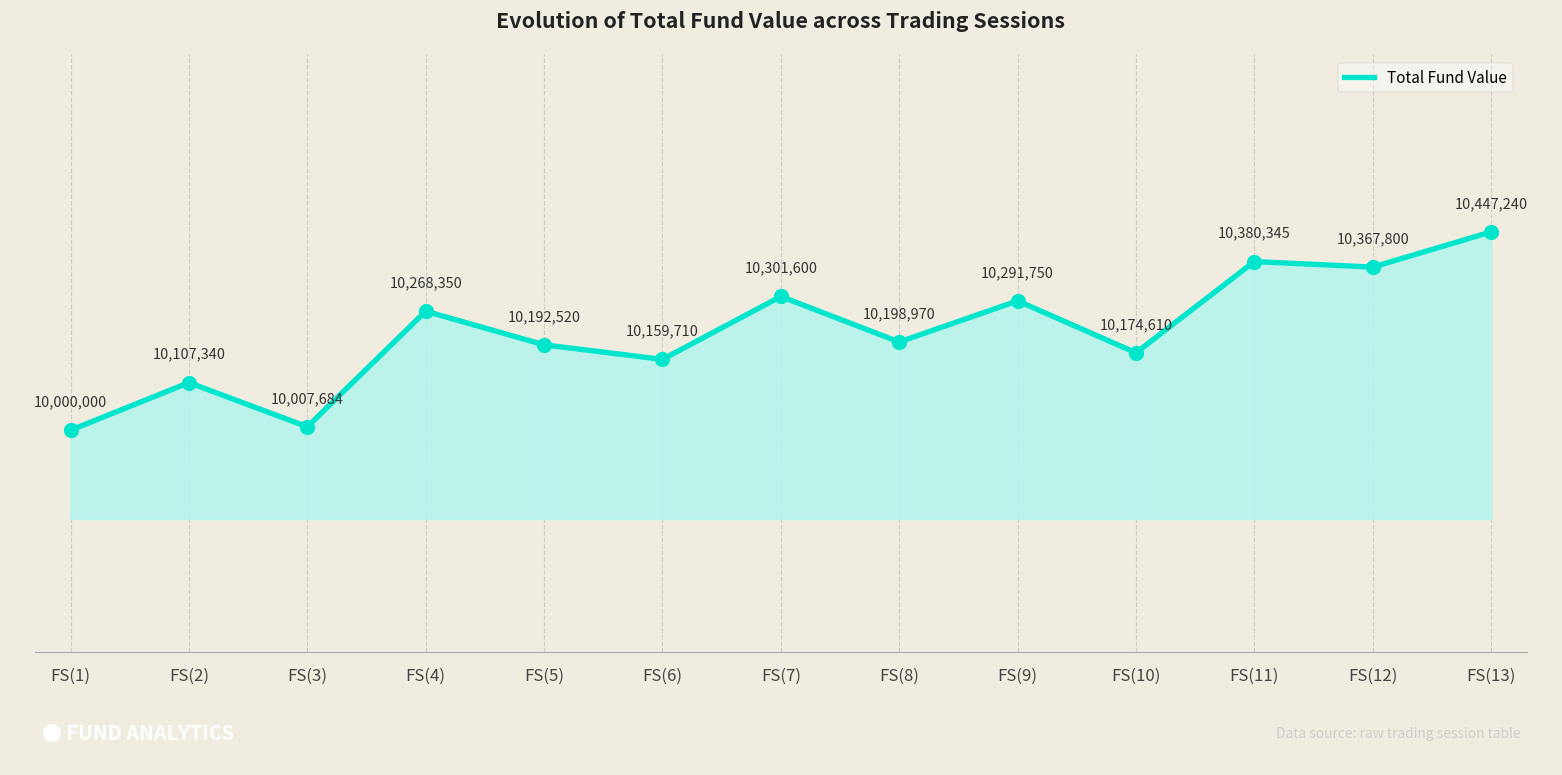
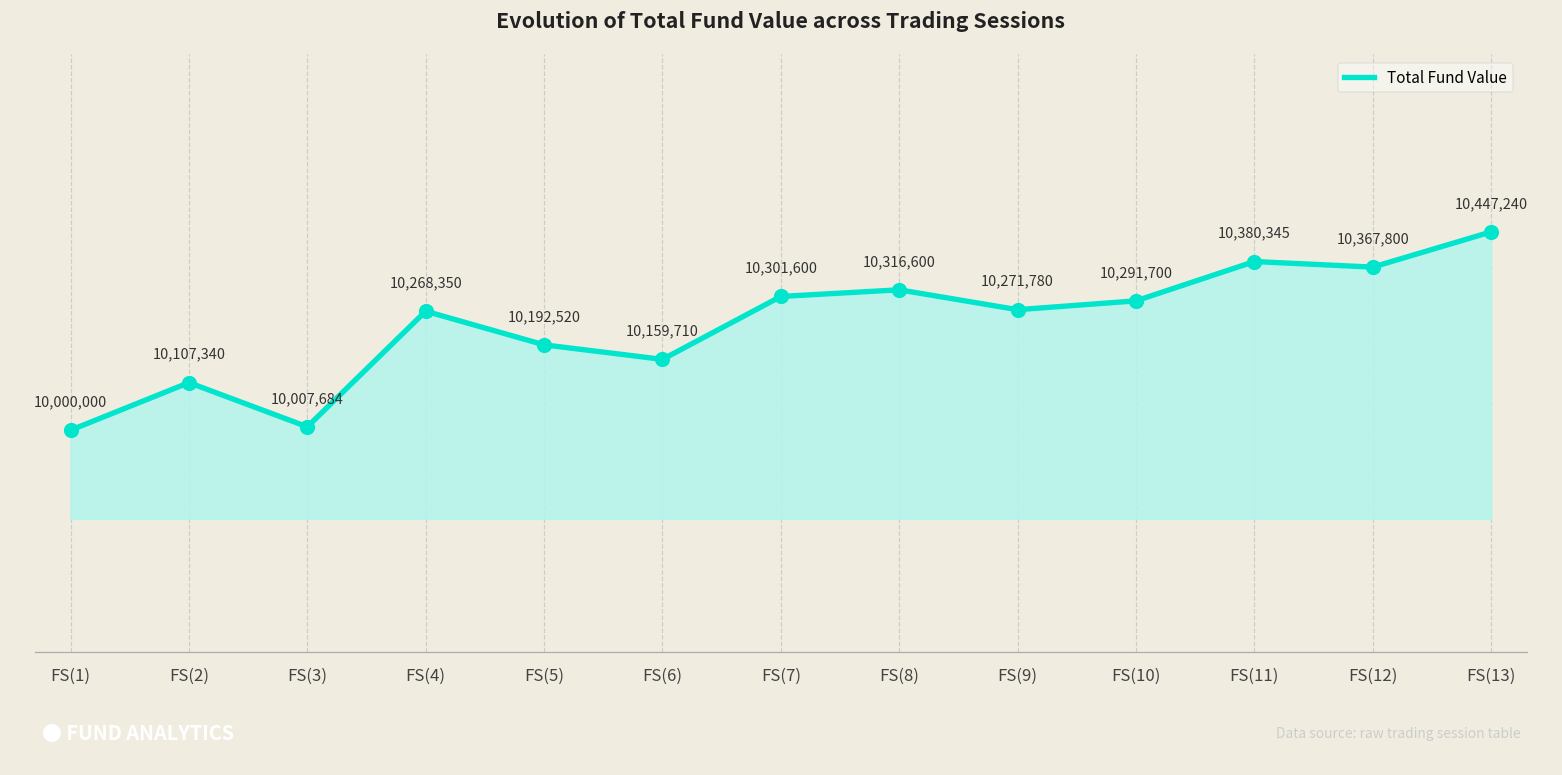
FS(8): 10,198,970 -> 10,316,600
FS(9): 10,291,750 -> 10,271,780
FS(10): 10,174,610 -> 10,291,700
